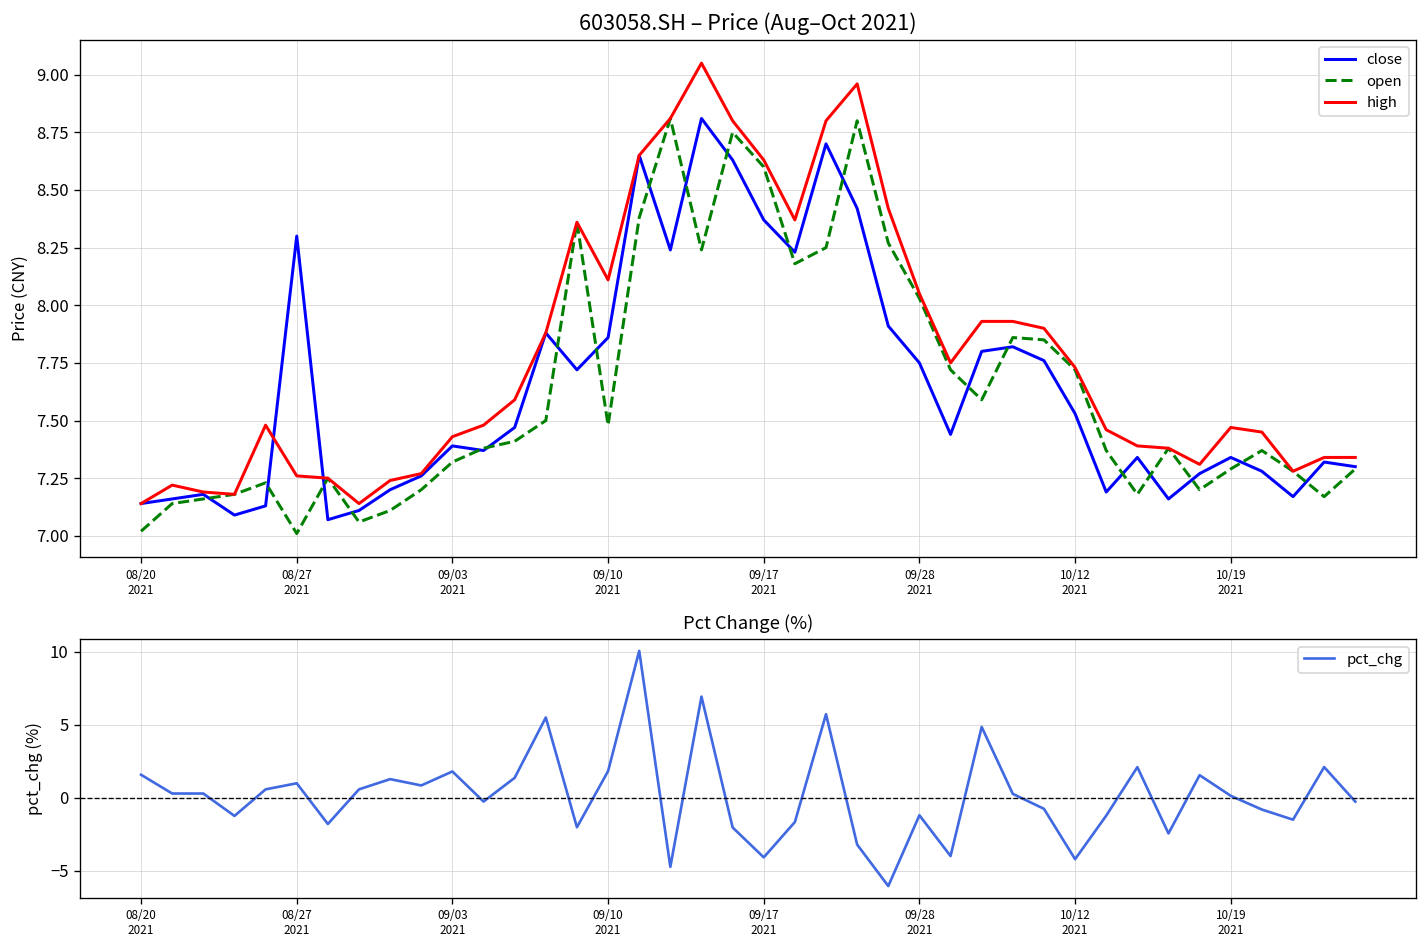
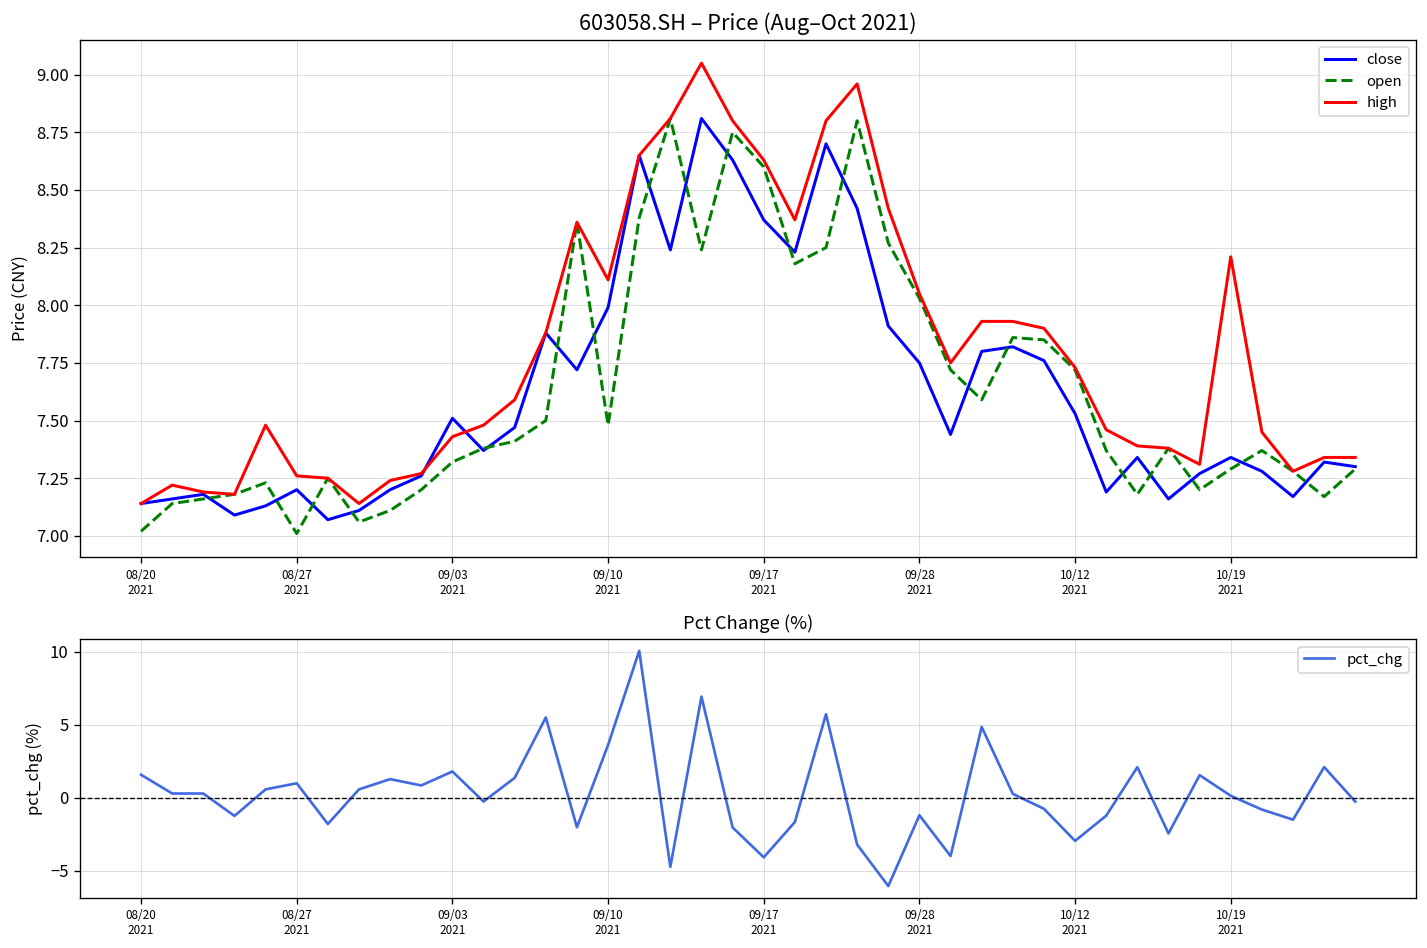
603058.SH – Price (Aug–Oct 2021), close, 08/27 2021: 8.3 -> 7.2
603058.SH – Price (Aug–Oct 2021), close, 09/03 2021: 7.39 -> 7.51
603058.SH – Price (Aug–Oct 2021), close, 09/10 2021: 7.86 -> 7.99
603058.SH – Price (Aug–Oct 2021), high, 10/19 2021: 7.47 -> 8.21
Pct Change (%), 09/10 2021: 1.8 -> 3.6
Pct Change (%), 10/12 2021: -4.2 -> -3.0
